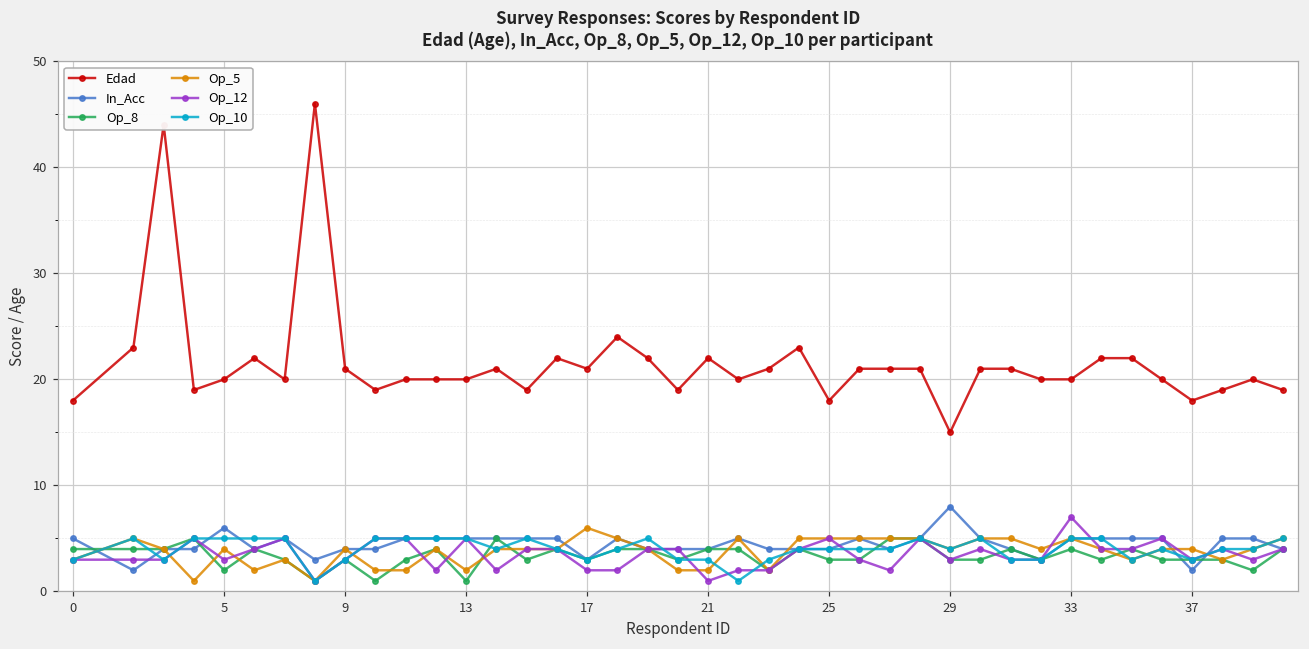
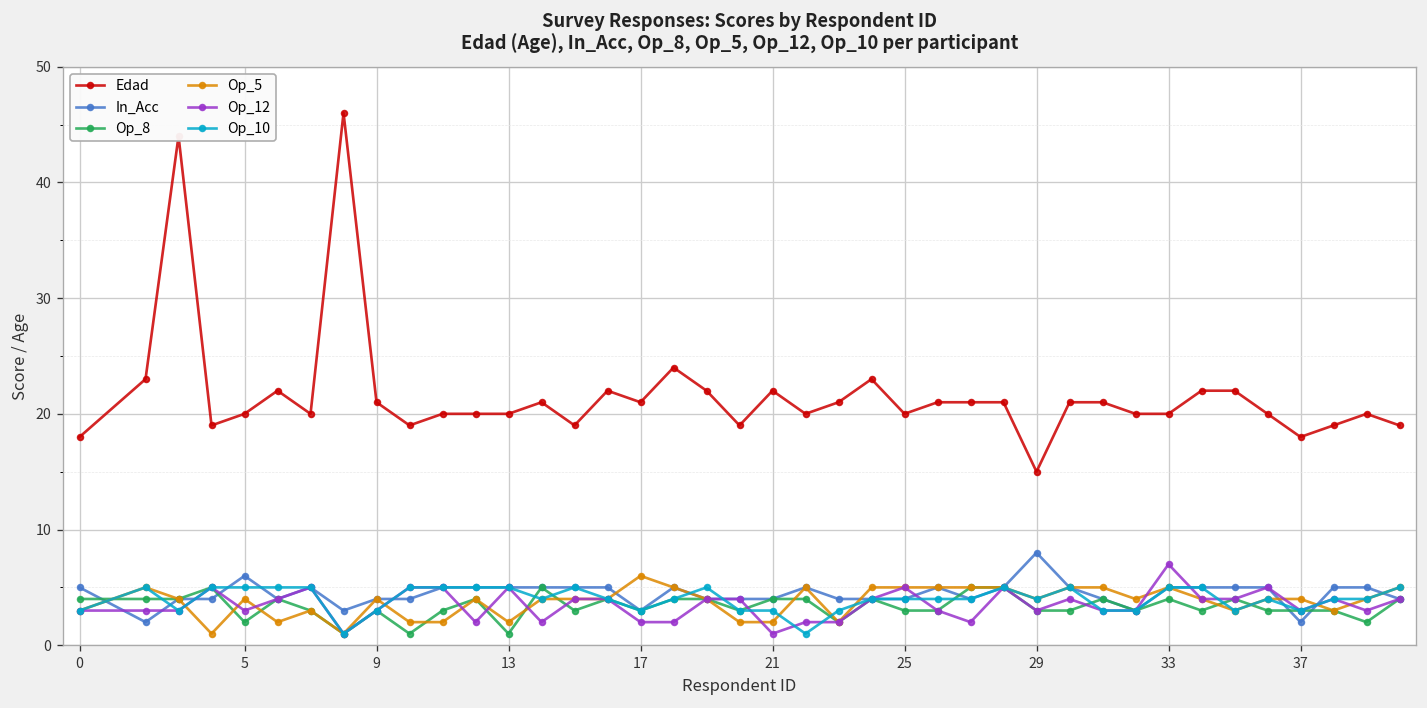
Edad, 25: 18 -> 20
